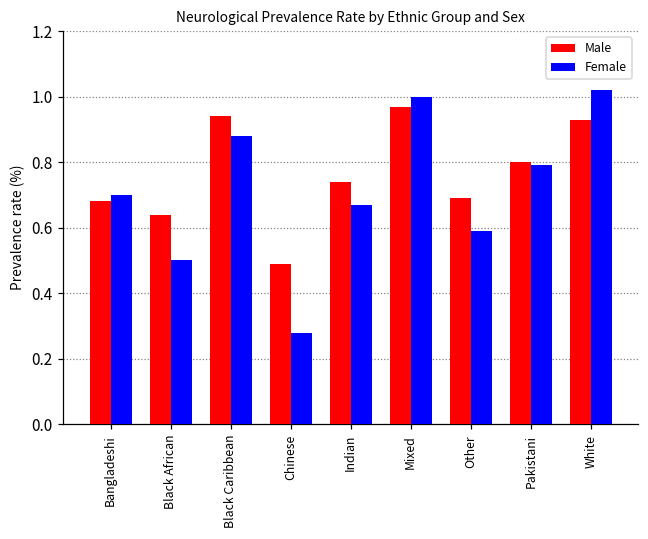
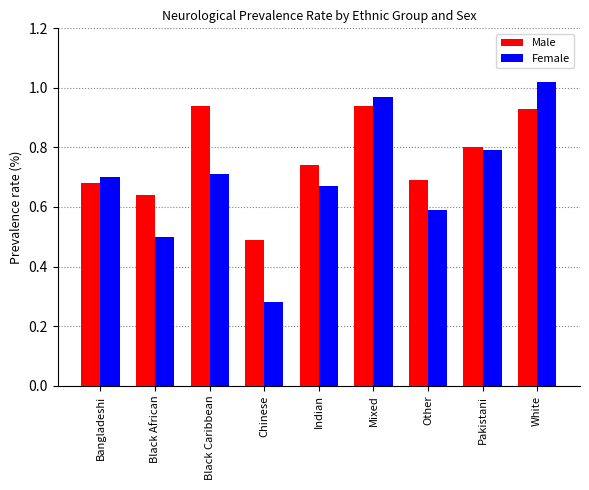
Female, Black Caribbean: 0.88 -> 0.71
Male, Mixed: 0.97 -> 0.94
Female, Mixed: 1.00 -> 0.97
